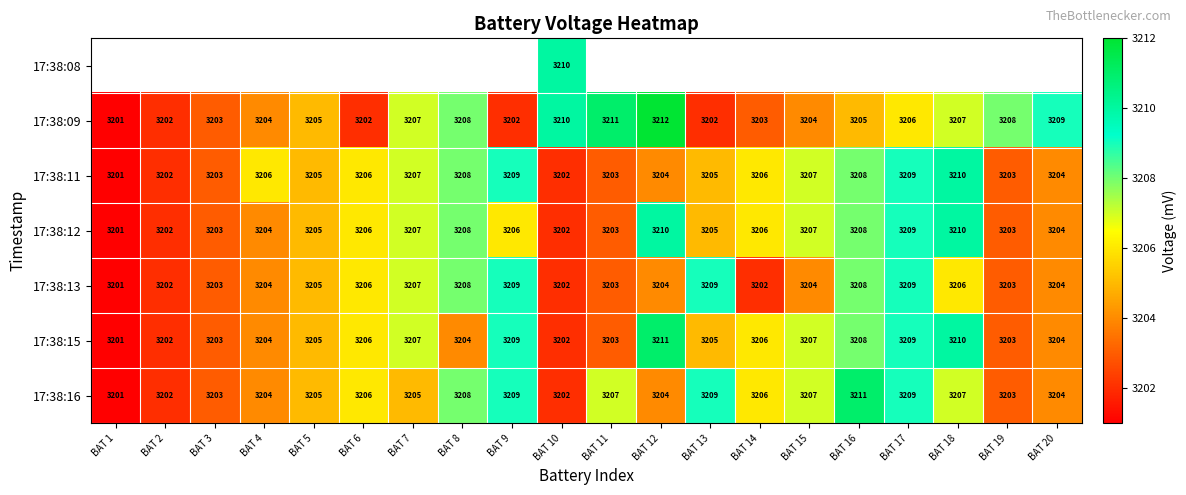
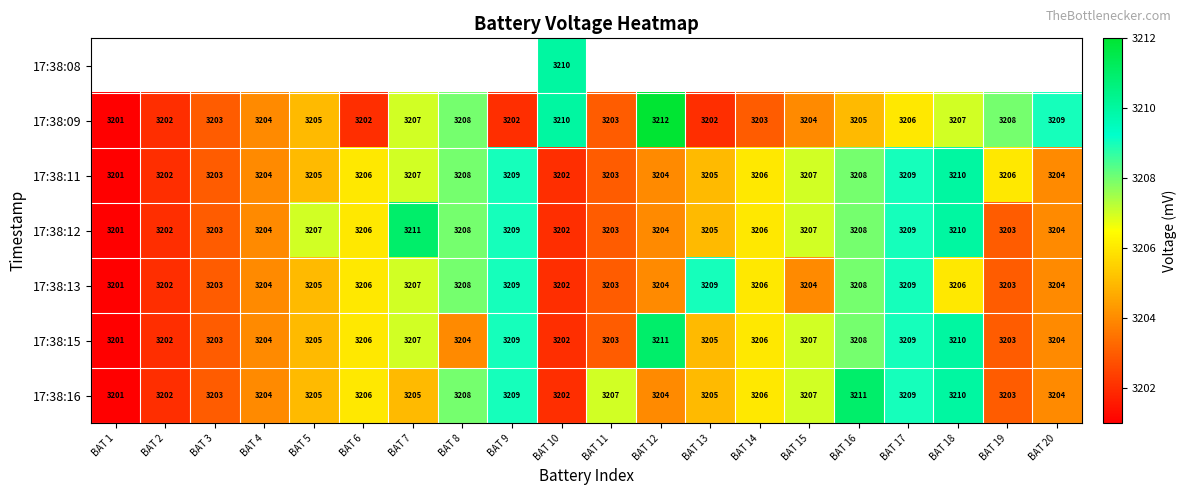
17:38:09, BAT 11: 3211 -> 3203
17:38:11, BAT 4: 3206 -> 3204
17:38:11, BAT 19: 3203 -> 3206
17:38:12, BAT 5: 3205 -> 3207
17:38:12, BAT 7: 3207 -> 3211
17:38:12, BAT 9: 3206 -> 3209
17:38:12, BAT 12: 3210 -> 3204
17:38:13, BAT 14: 3202 -> 3206
17:38:16, BAT 13: 3209 -> 3205
17:38:16, BAT 18: 3207 -> 3210
